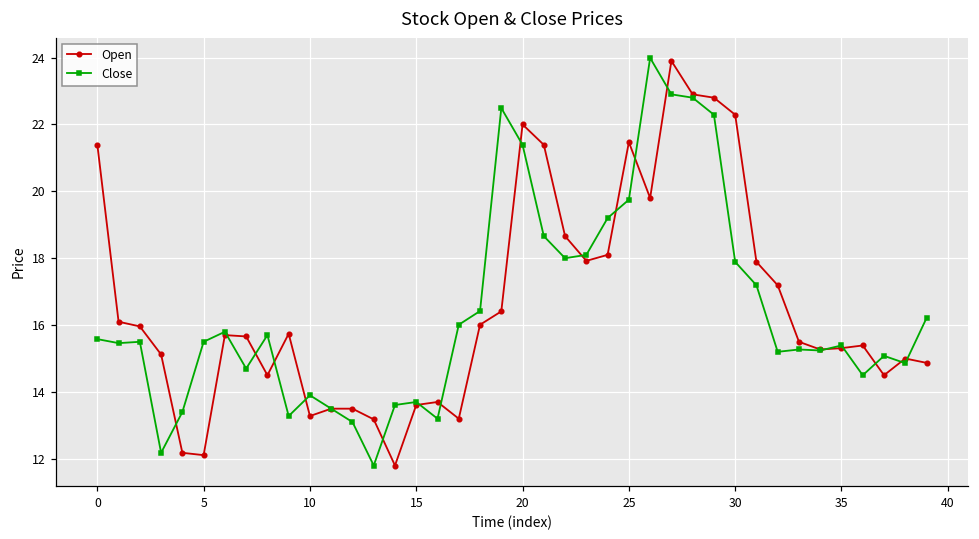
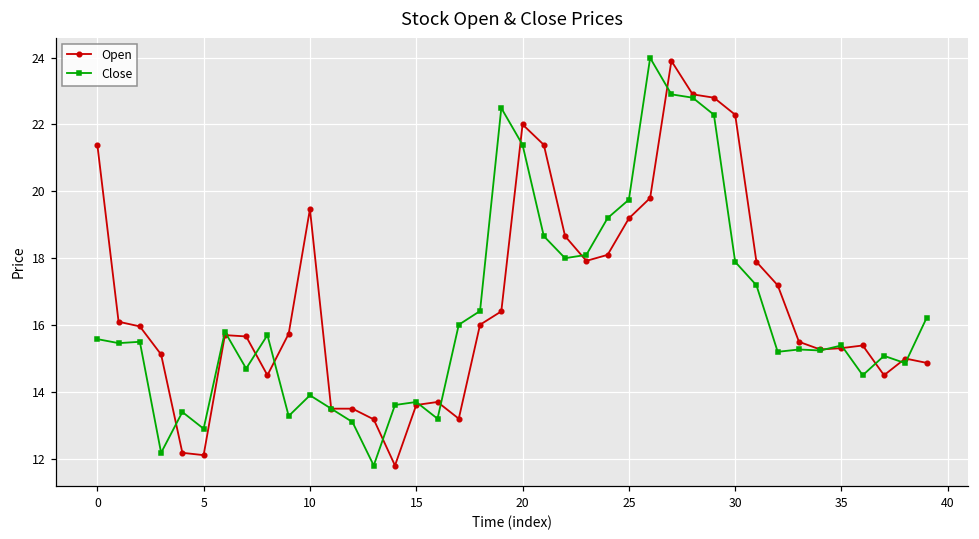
Close, 5: 15.5 -> 12.9
Open, 10: 13.3 -> 19.5
Open, 25: 21.5 -> 19.2
